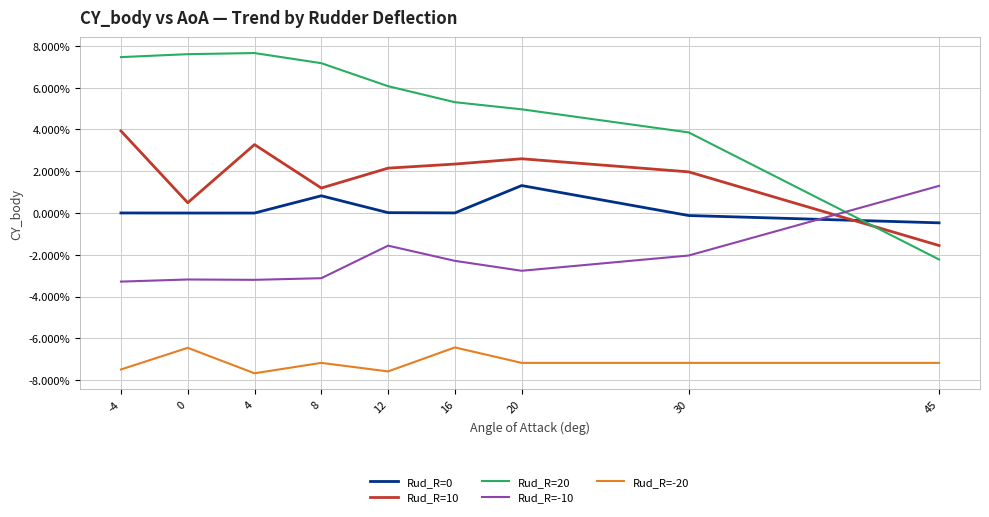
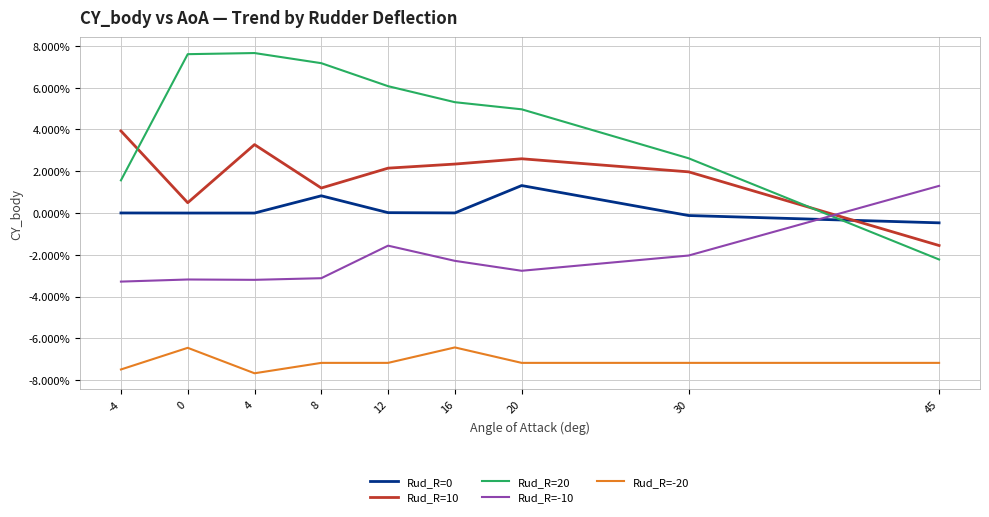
Rud_R=20, -4: 7.5% -> 1.6%
Rud_R=-20, 12: -7.6% -> -7.2%
Rud_R=20, 30: 3.9% -> 2.6%
